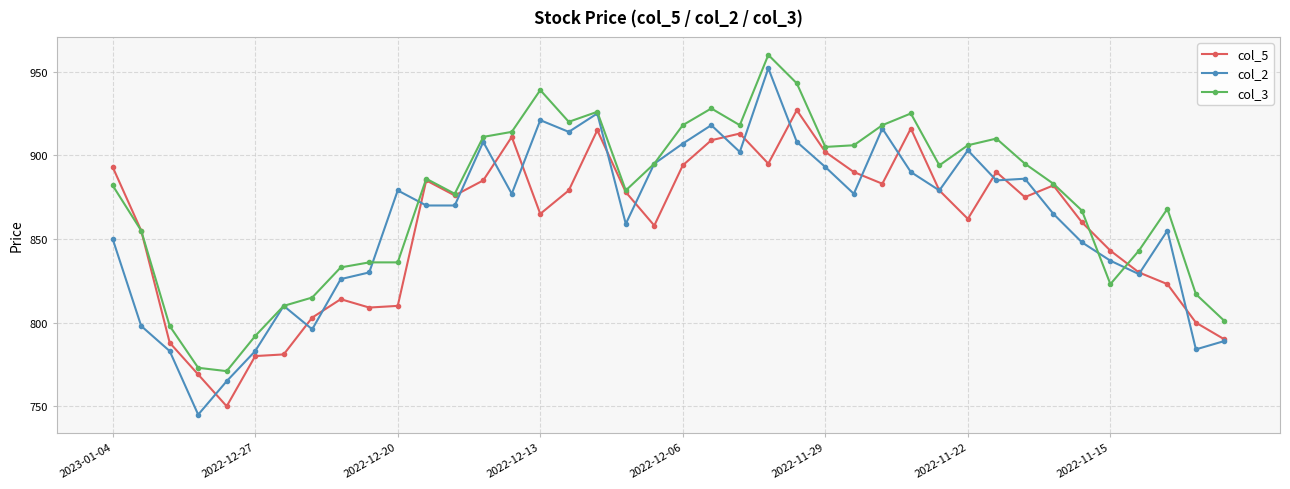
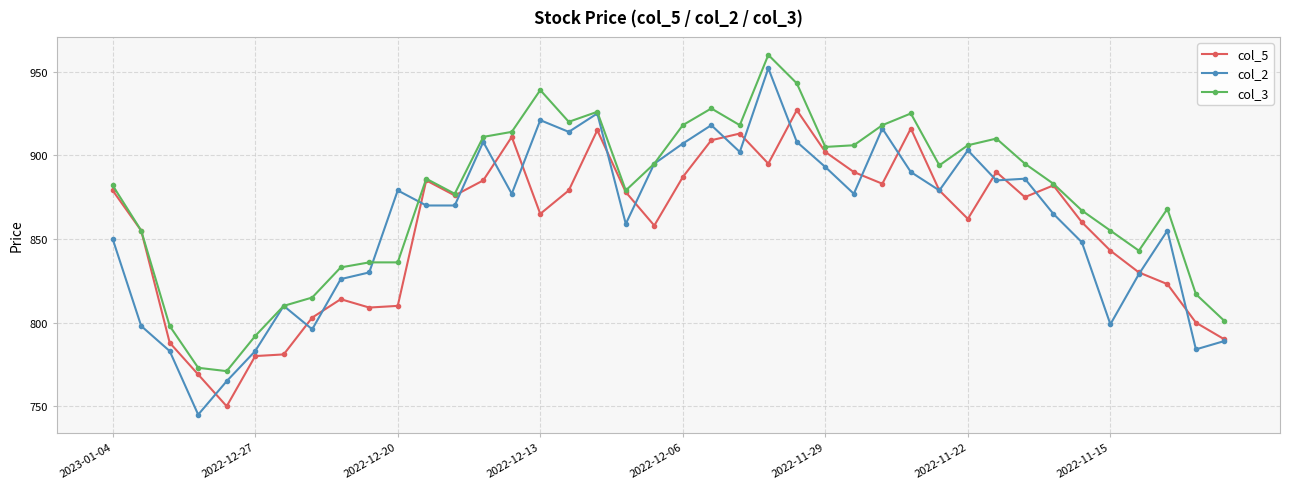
col_5, 2023-01-04: 893 -> 879
col_5, 2022-12-06: 894 -> 887
col_2, 2022-11-15: 837 -> 799
col_3, 2022-11-15: 823 -> 855
